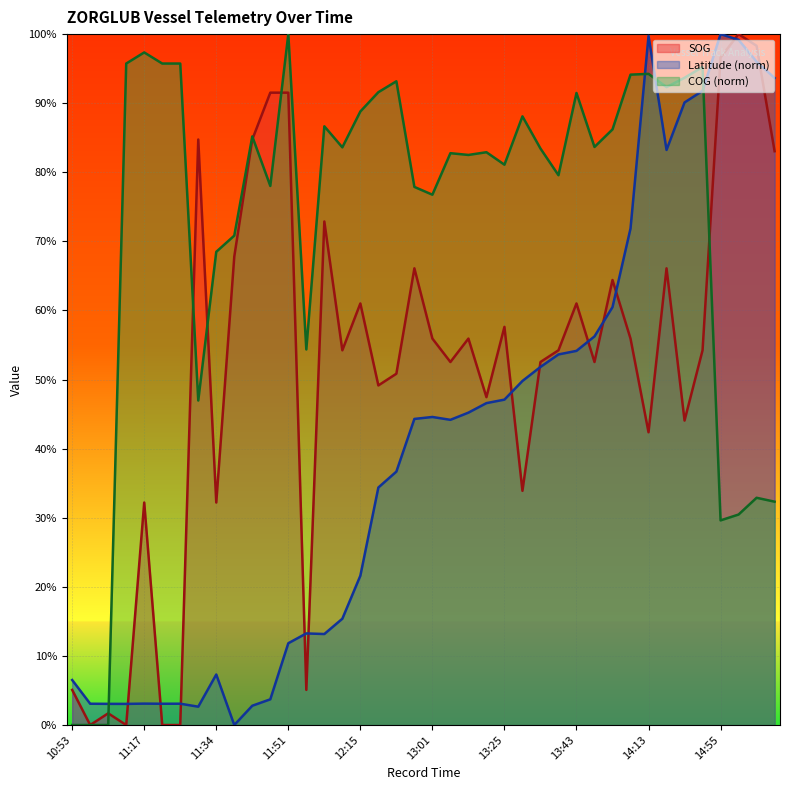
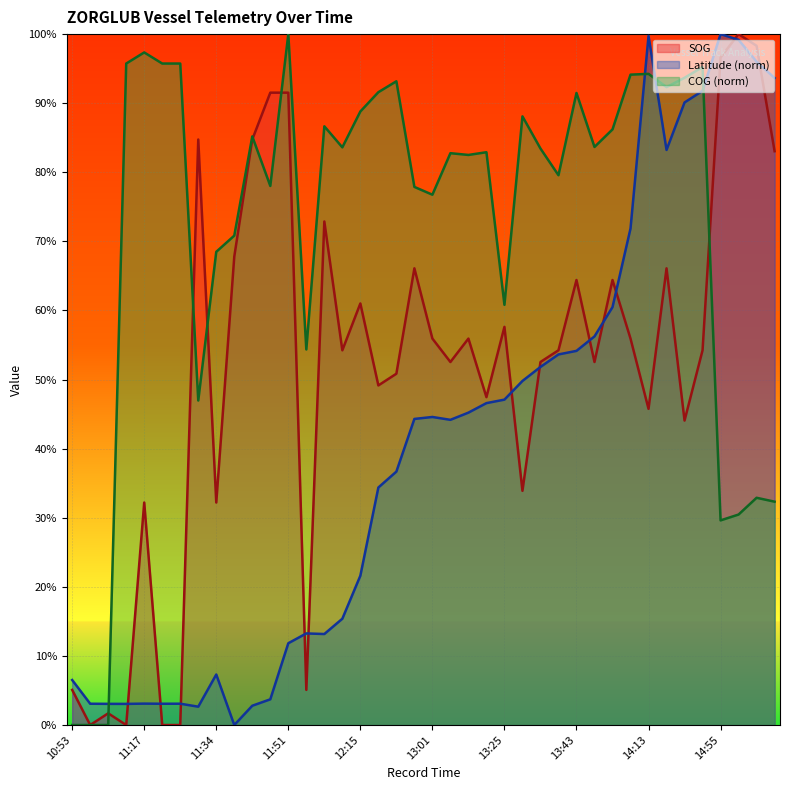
COG (norm), 13:25: 81% -> 61%
SOG, 13:43: 61% -> 64%
SOG, 14:13: 42% -> 46%
